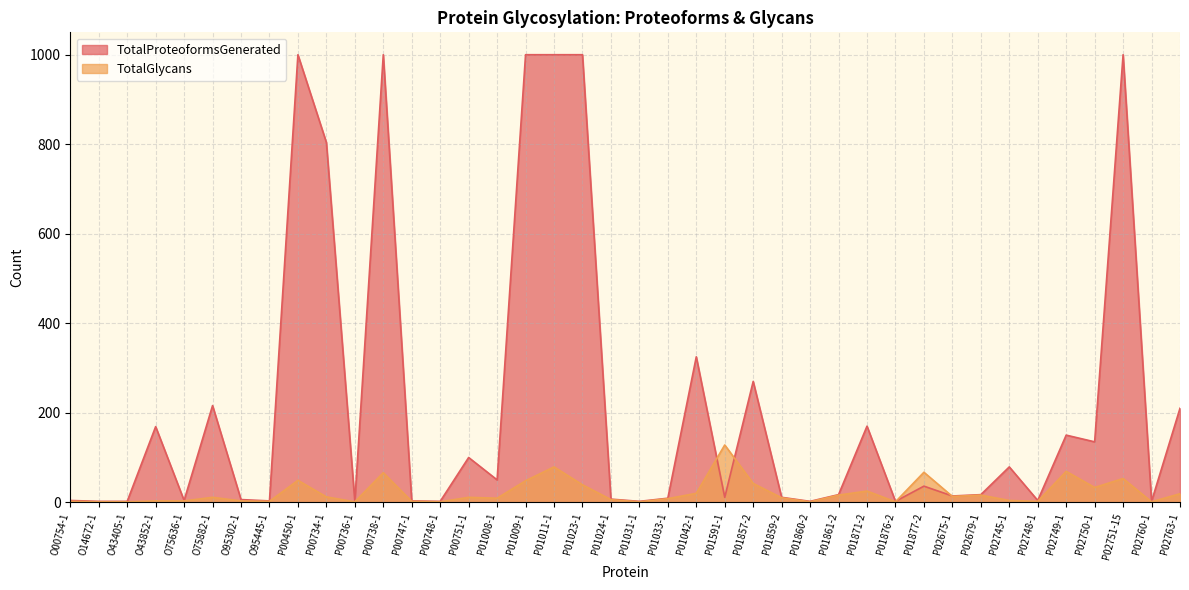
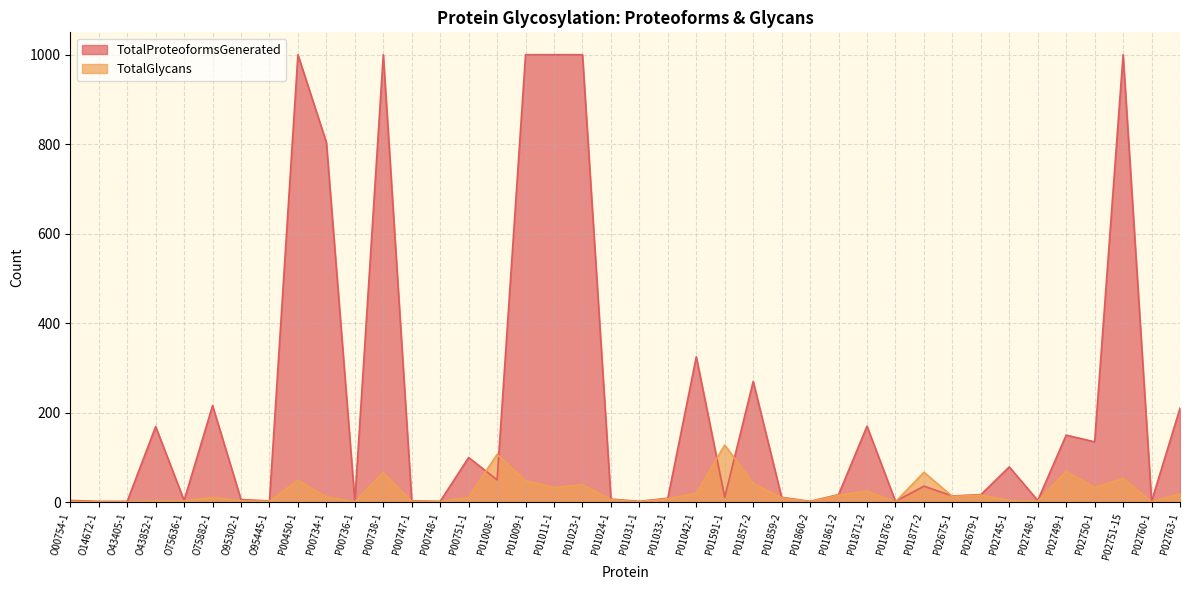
TotalGlycans, P01008-1: 10 -> 110
TotalGlycans, P01011-1: 80 -> 30
